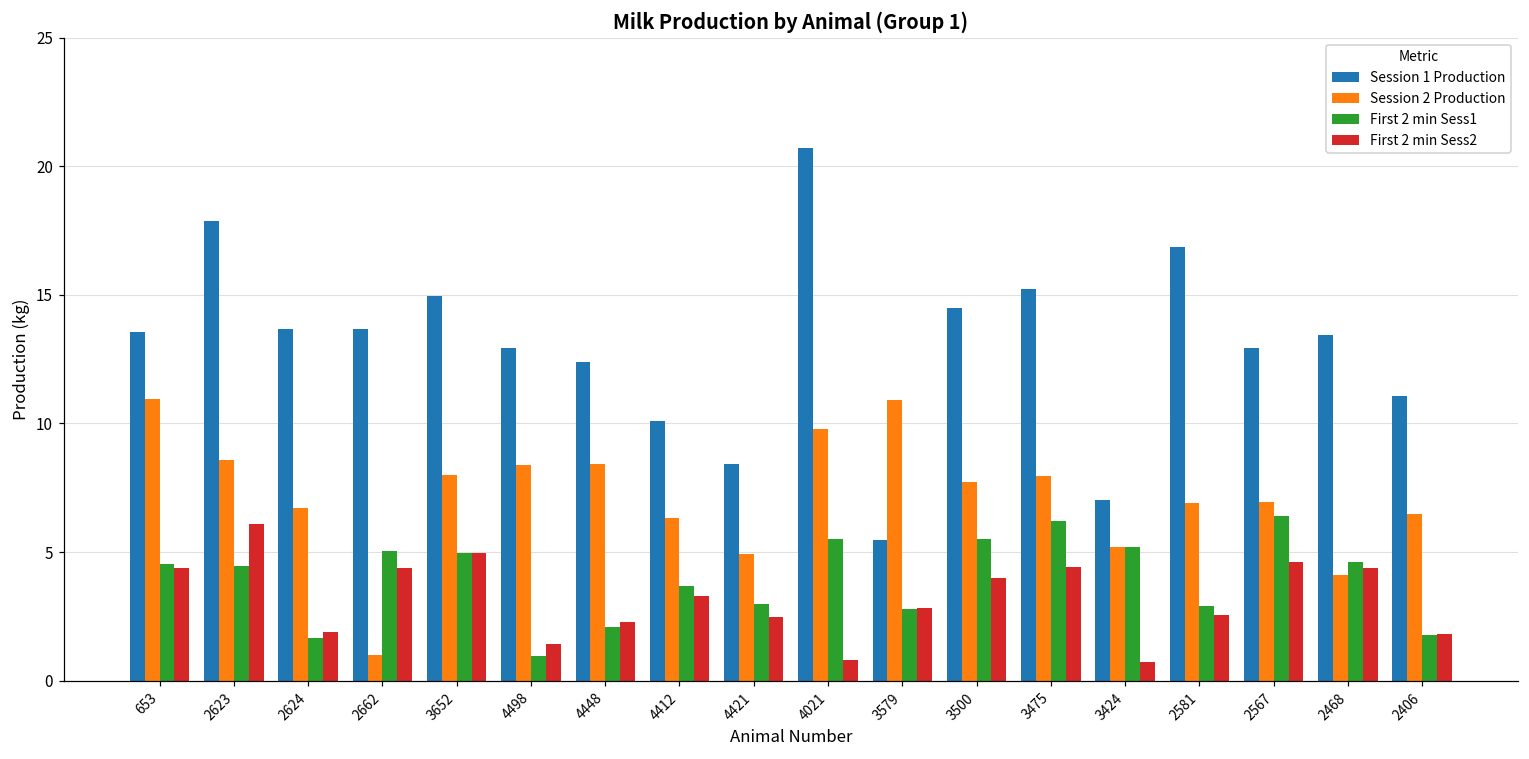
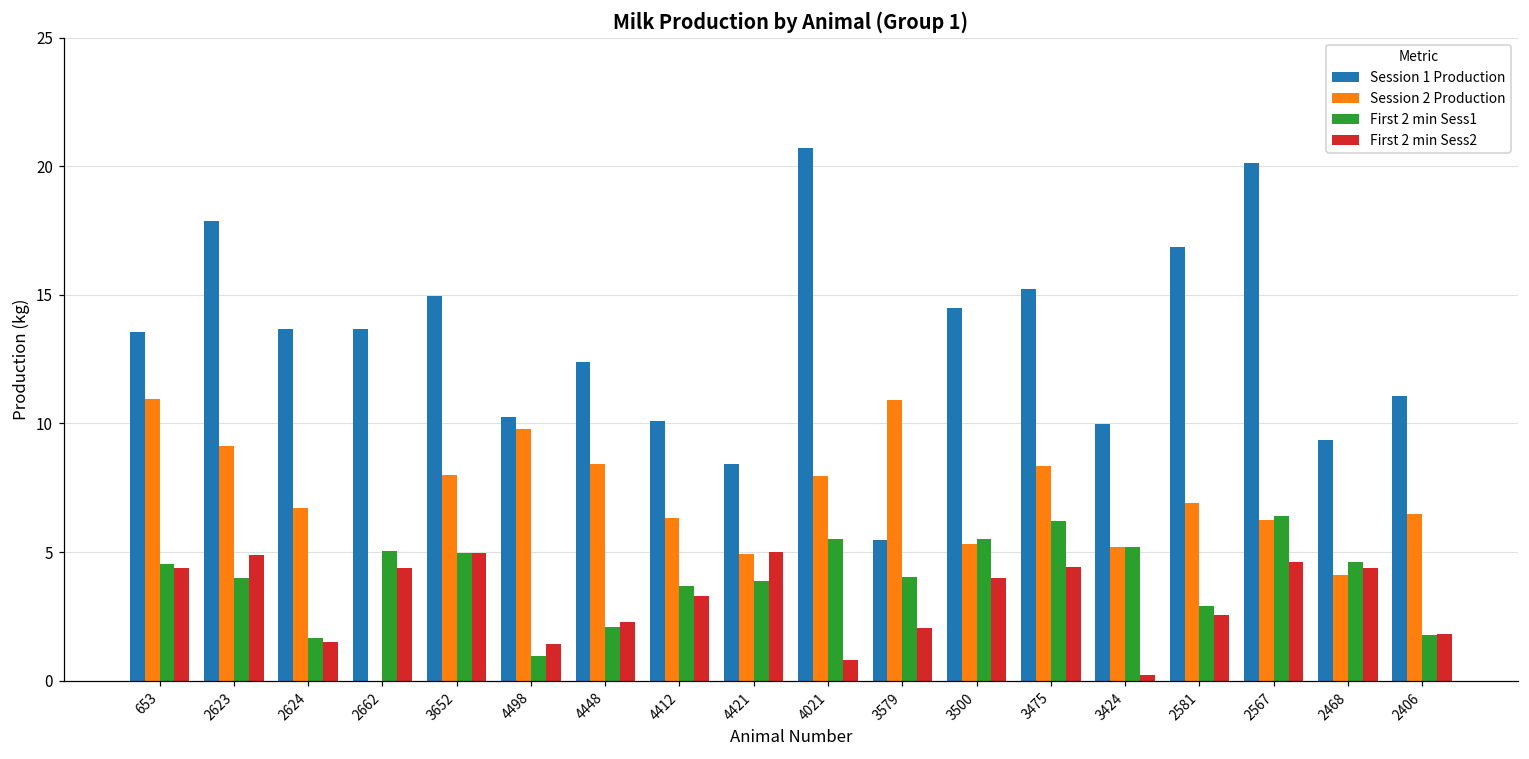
Session 2 Production, 2623: 8.6 -> 9.1
First 2 min Sess1, 2623: 4.5 -> 4.0
First 2 min Sess2, 2623: 6.1 -> 4.9
First 2 min Sess2, 2624: 1.9 -> 1.5
Session 2 Production, 2662: 1 -> 0
Session 1 Production, 4498: 12.9 -> 10.3
Session 2 Production, 4498: 8.4 -> 9.8
First 2 min Sess1, 4421: 3.0 -> 3.9
First 2 min Sess2, 4421: 2.5 -> 5.0
Session 2 Production, 4021: 9.8 -> 8.0
First 2 min Sess1, 3579: 2.8 -> 4.0
First 2 min Sess2, 3579: 2.8 -> 2.0
Session 2 Production, 3500: 7.7 -> 5.3
Session 2 Production, 3475: 8.0 -> 8.4
Session 1 Production, 3424: 7.0 -> 10.0
First 2 min Sess2, 3424: 0.7 -> 0.2
Session 1 Production, 2567: 13.0 -> 20.1
Session 2 Production, 2567: 7.0 -> 6.2
Session 1 Production, 2468: 13.5 -> 9.4
